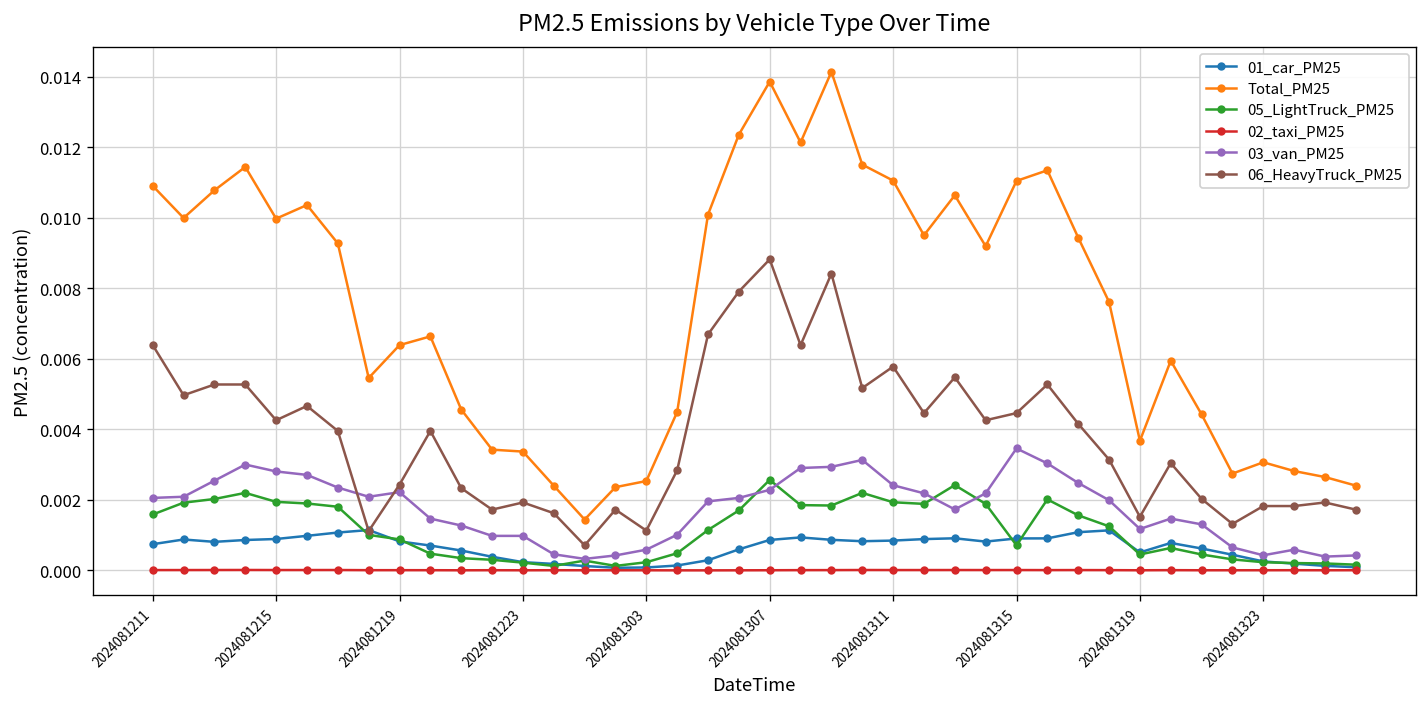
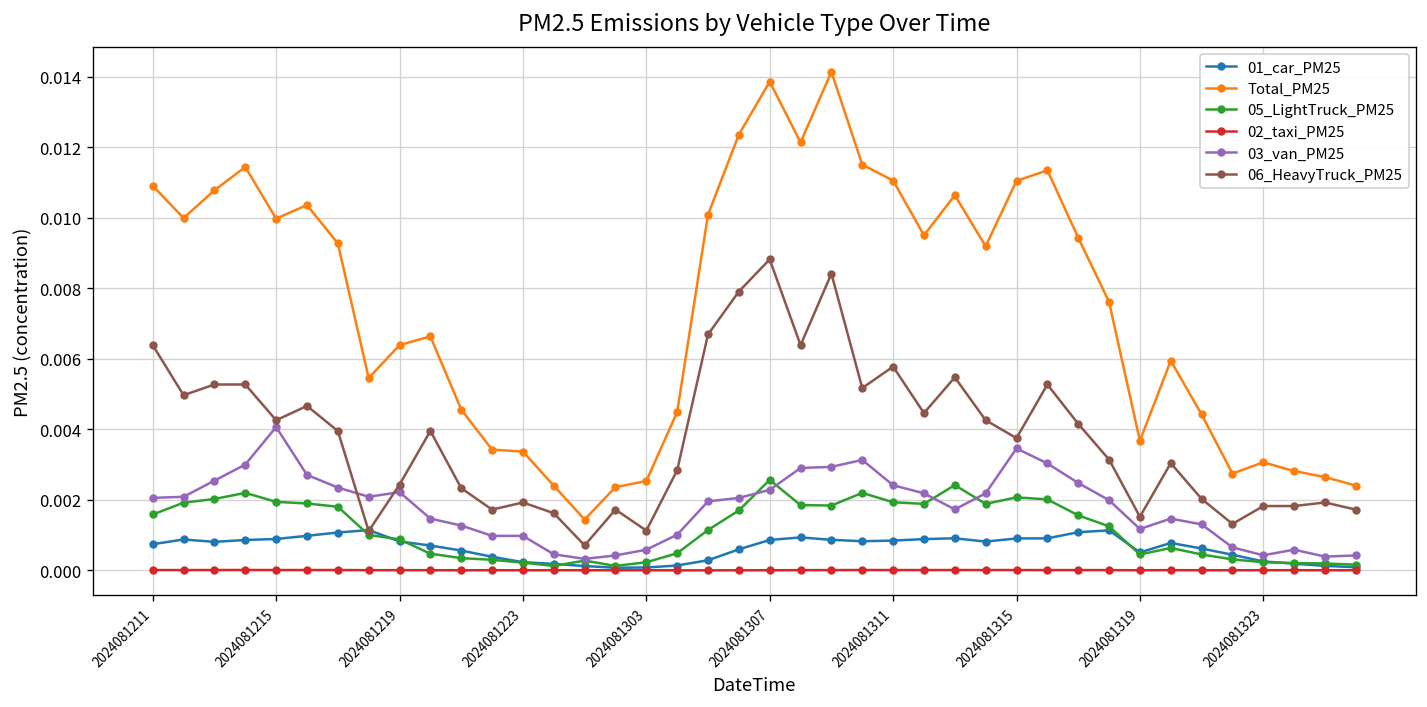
03_van_PM25, 2024081215: 0.0028 -> 0.0041
05_LightTruck_PM25, 2024081315: 0.0007 -> 0.0021
06_HeavyTruck_PM25, 2024081315: 0.0045 -> 0.0038
